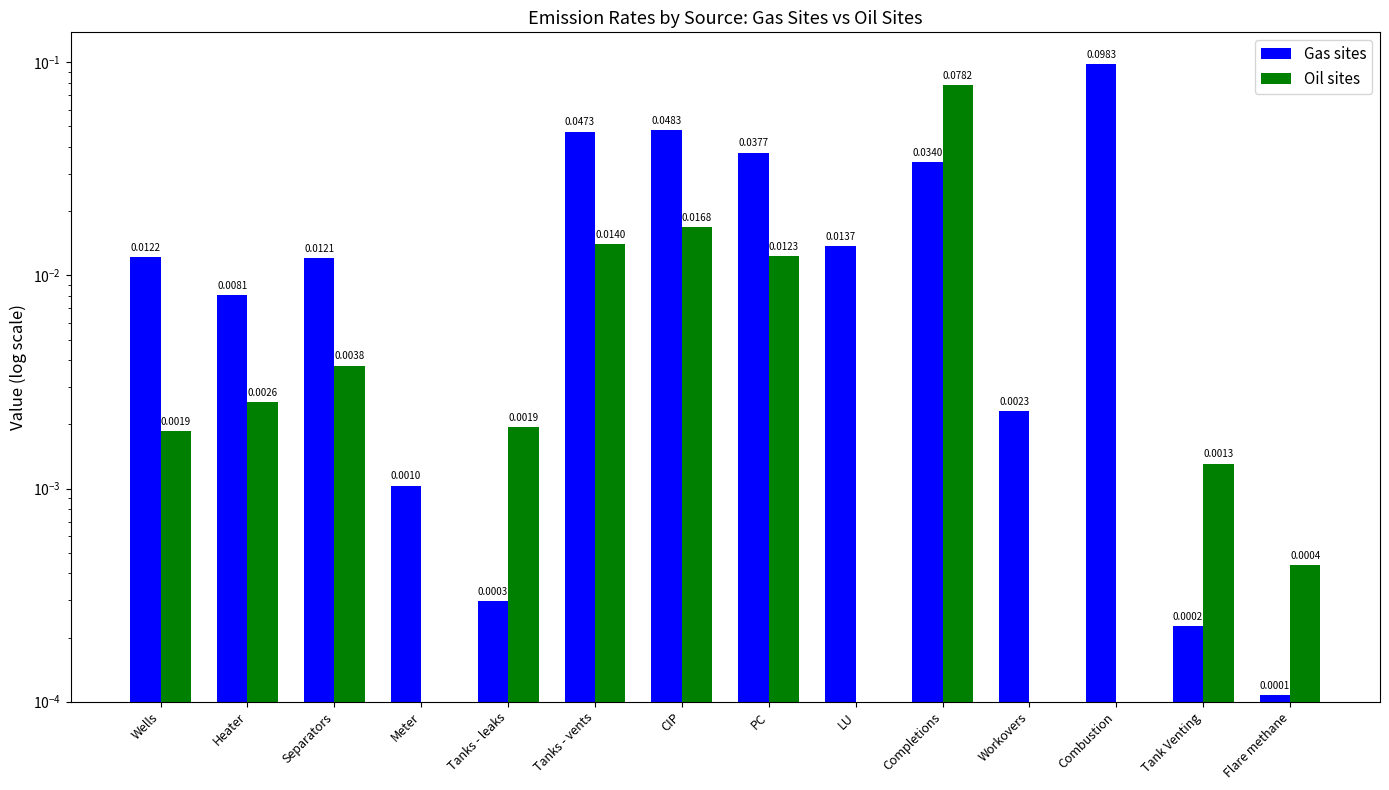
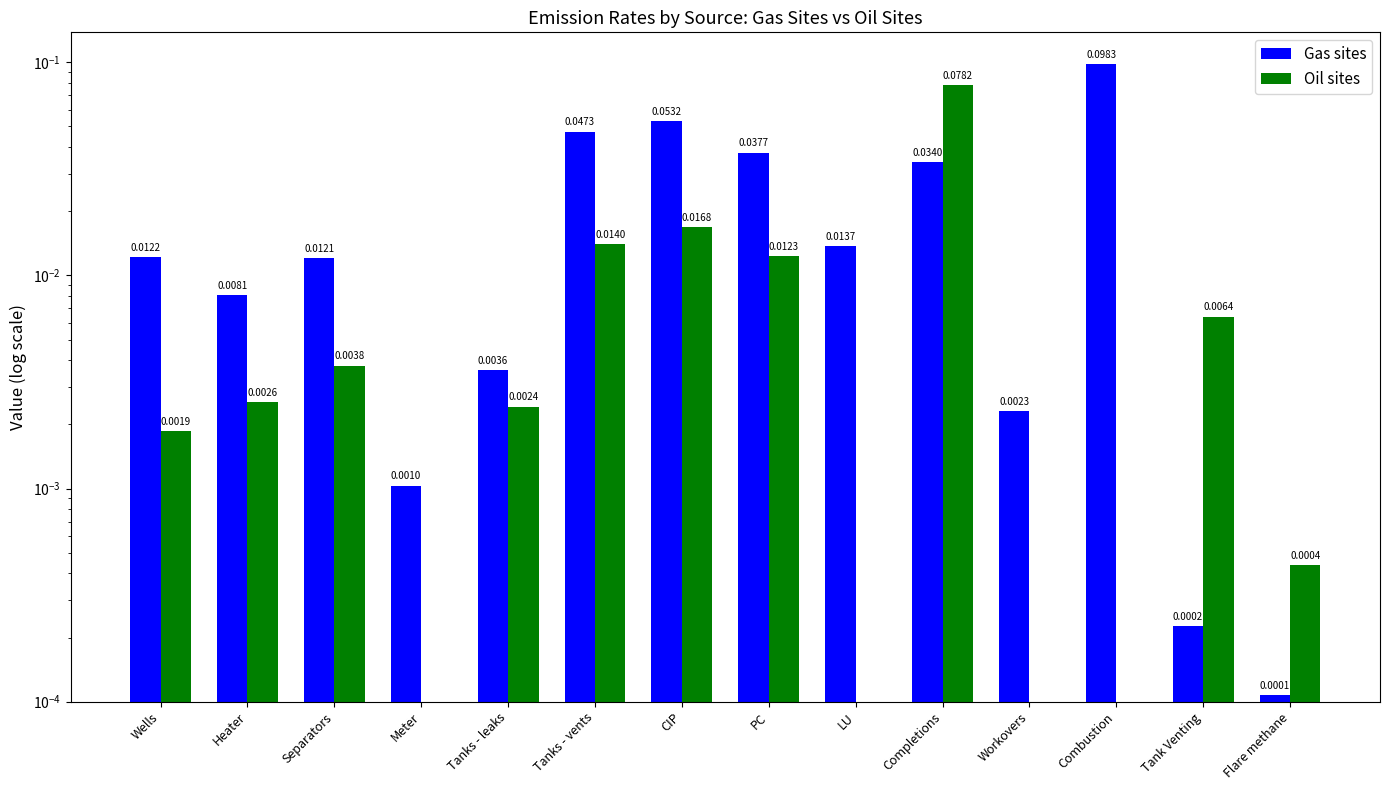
Gas sites, Tanks - leaks: 0.0003 -> 0.0036
Oil sites, Tanks - leaks: 0.0019 -> 0.0024
Gas sites, CIP: 0.0483 -> 0.0532
Oil sites, Tank Venting: 0.0013 -> 0.0064
